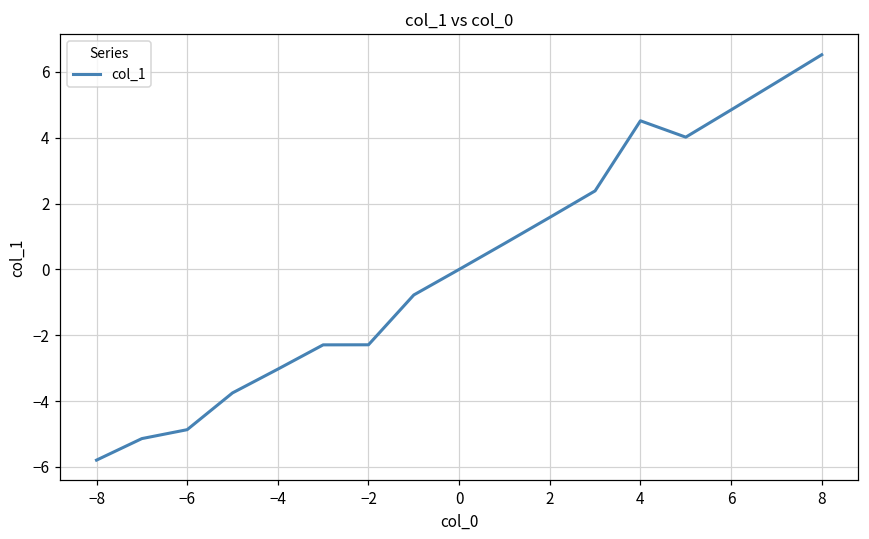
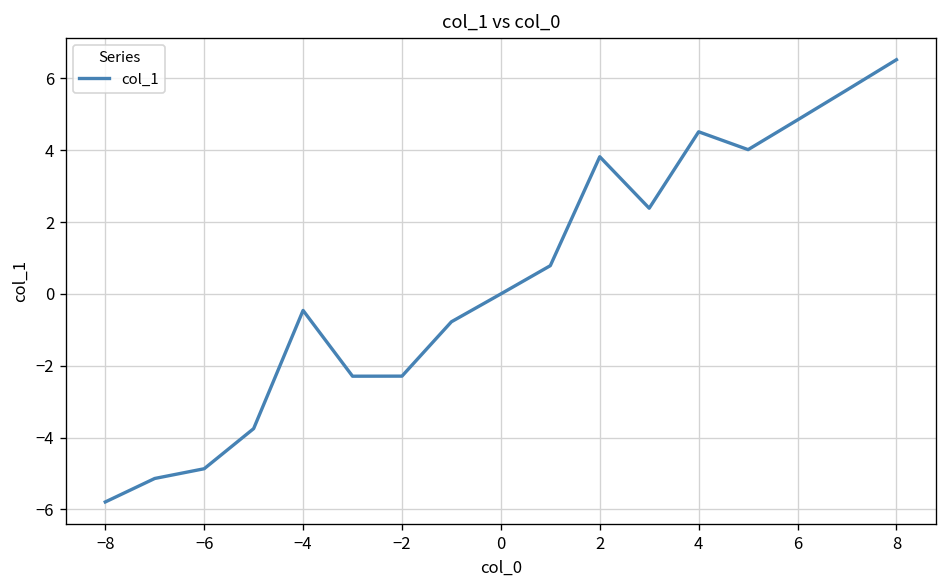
−4: -3.0 -> -0.5
2: 1.6 -> 3.8
